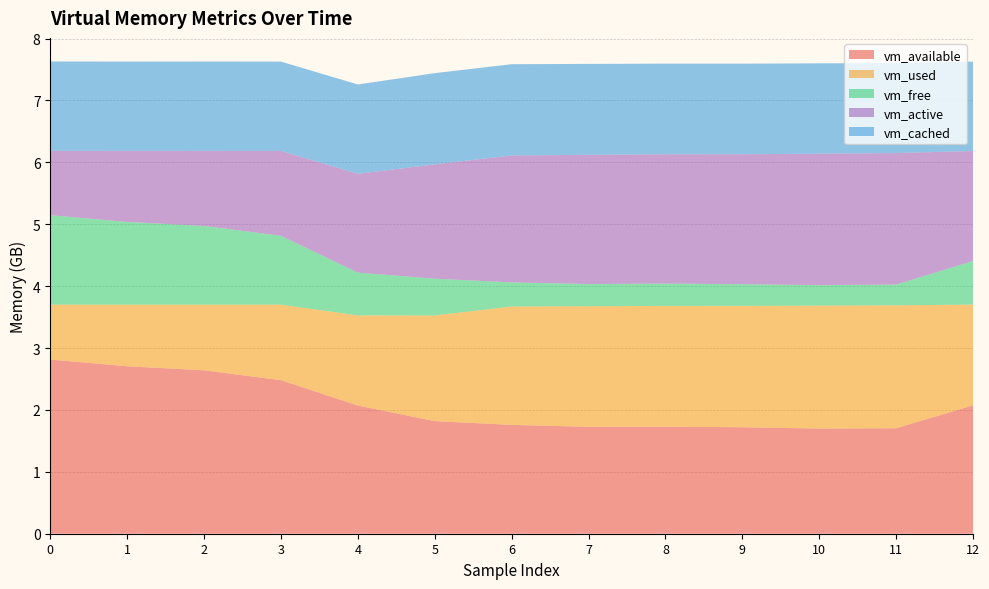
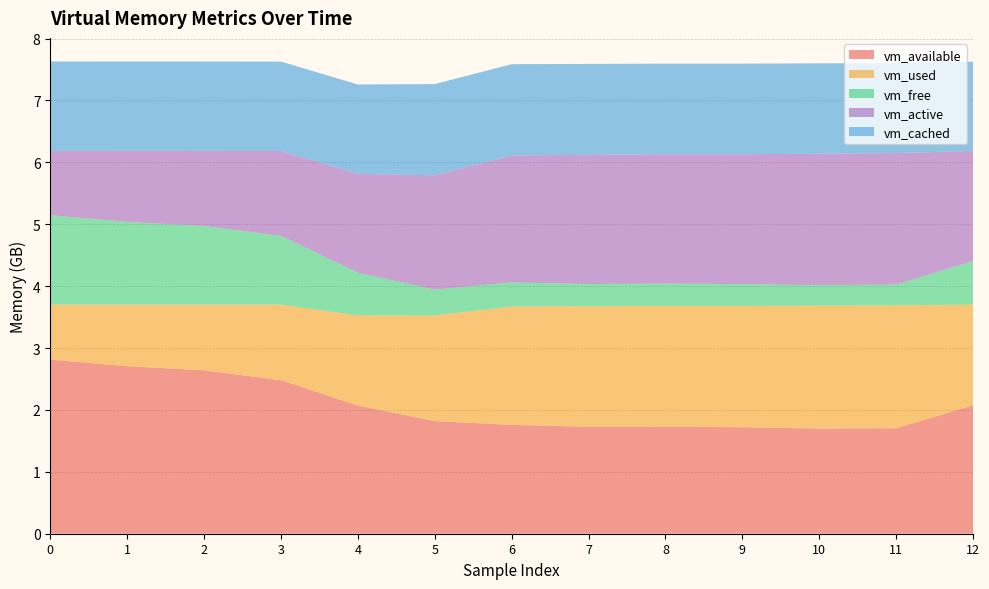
vm_free, 5: 0.6 -> 0.4
